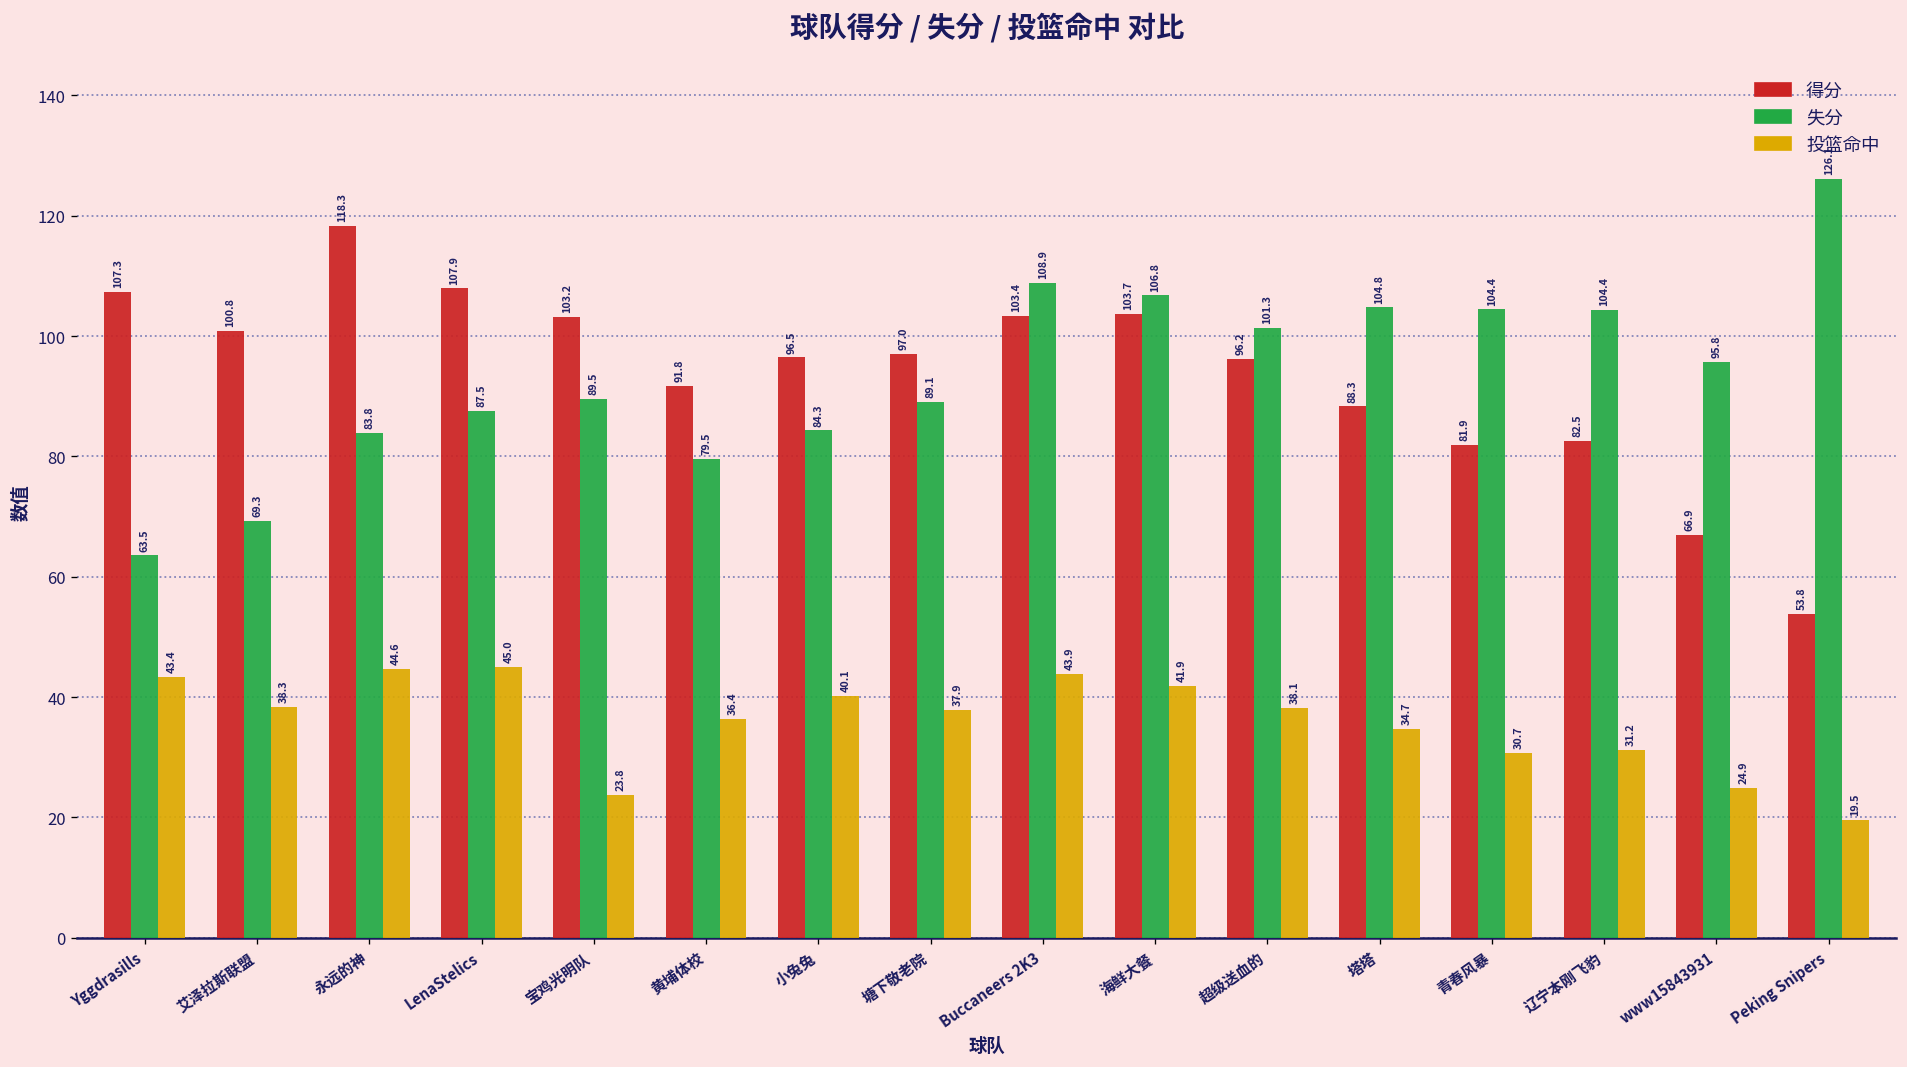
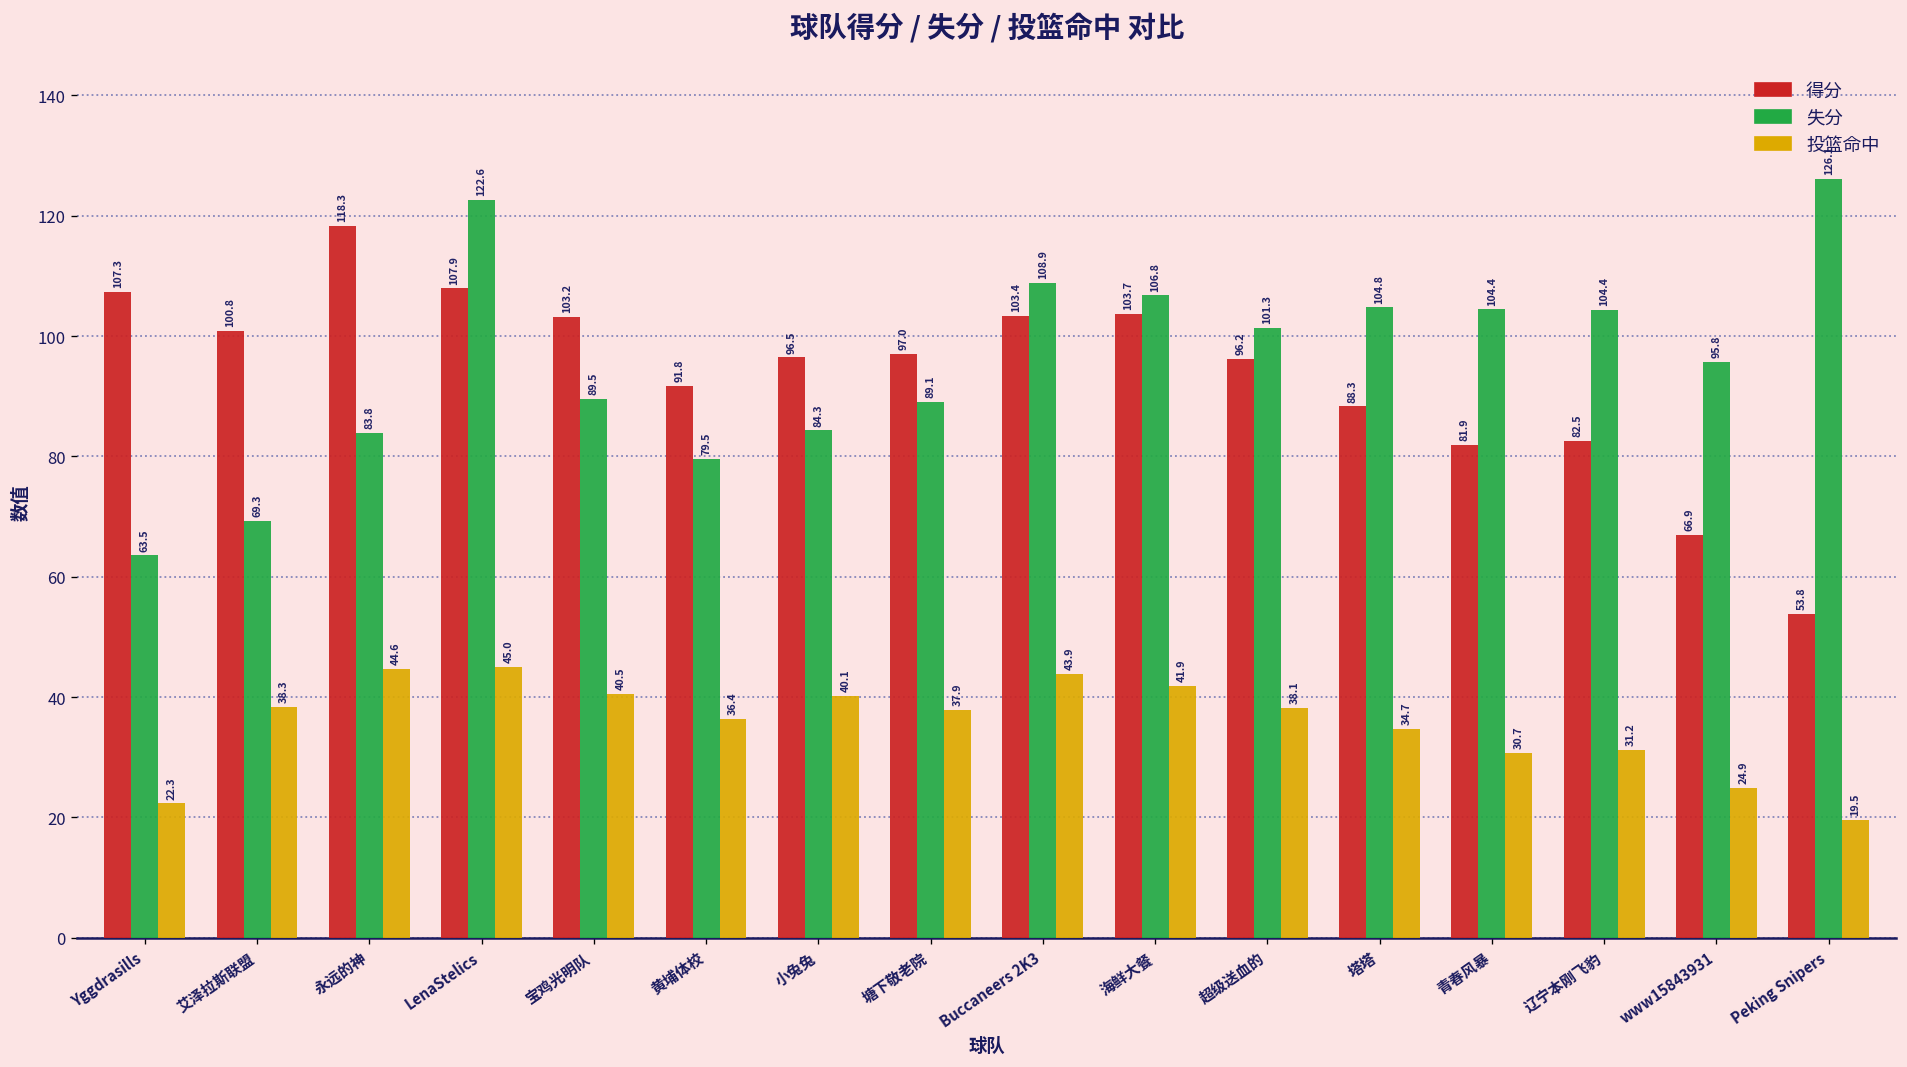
投篮命中, Yggdrasills: 43.4 -> 22.3
失分, LenaStelics: 87.5 -> 122.6
投篮命中, 宝鸡光明队: 23.8 -> 40.5
